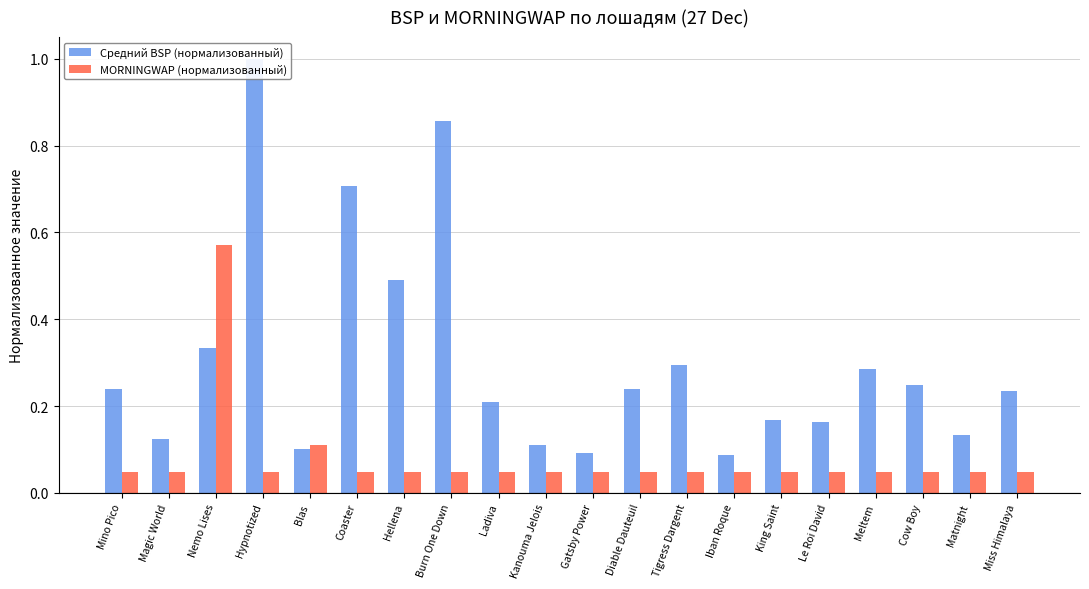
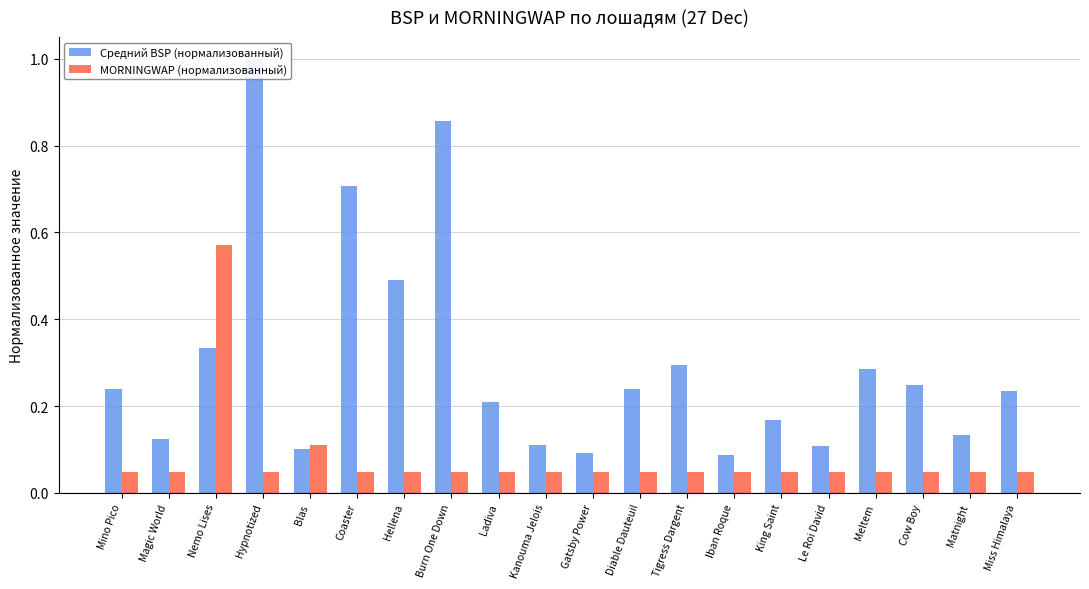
Средний BSP (нормализованный), Le Roi David: 0.16 -> 0.11
